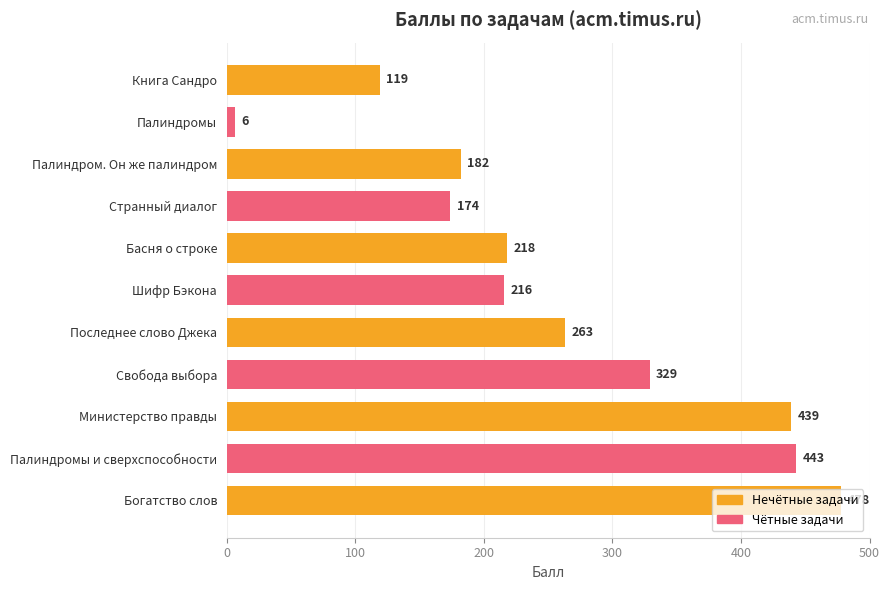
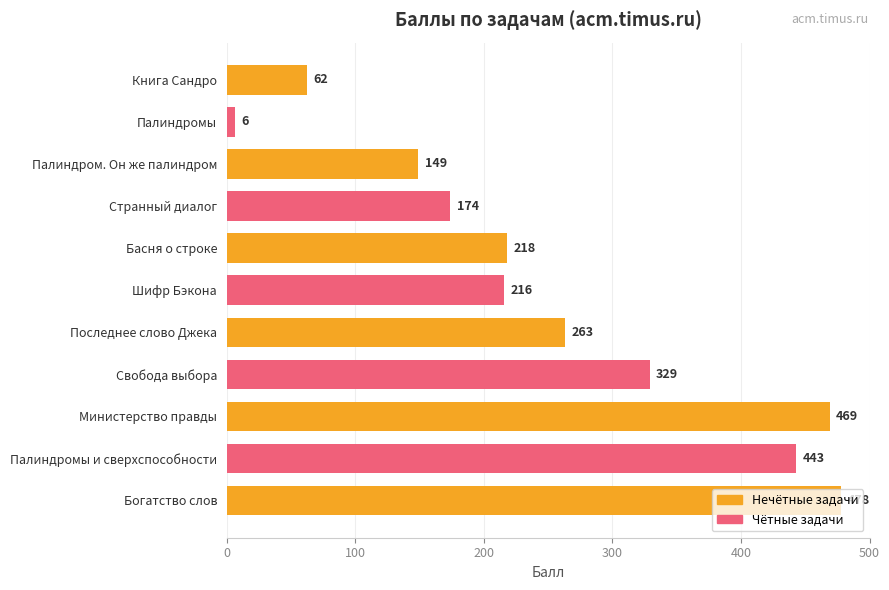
Книга Сандро: 119 -> 62
Палиндром. Он же палиндром: 182 -> 149
Министерство правды: 439 -> 469
